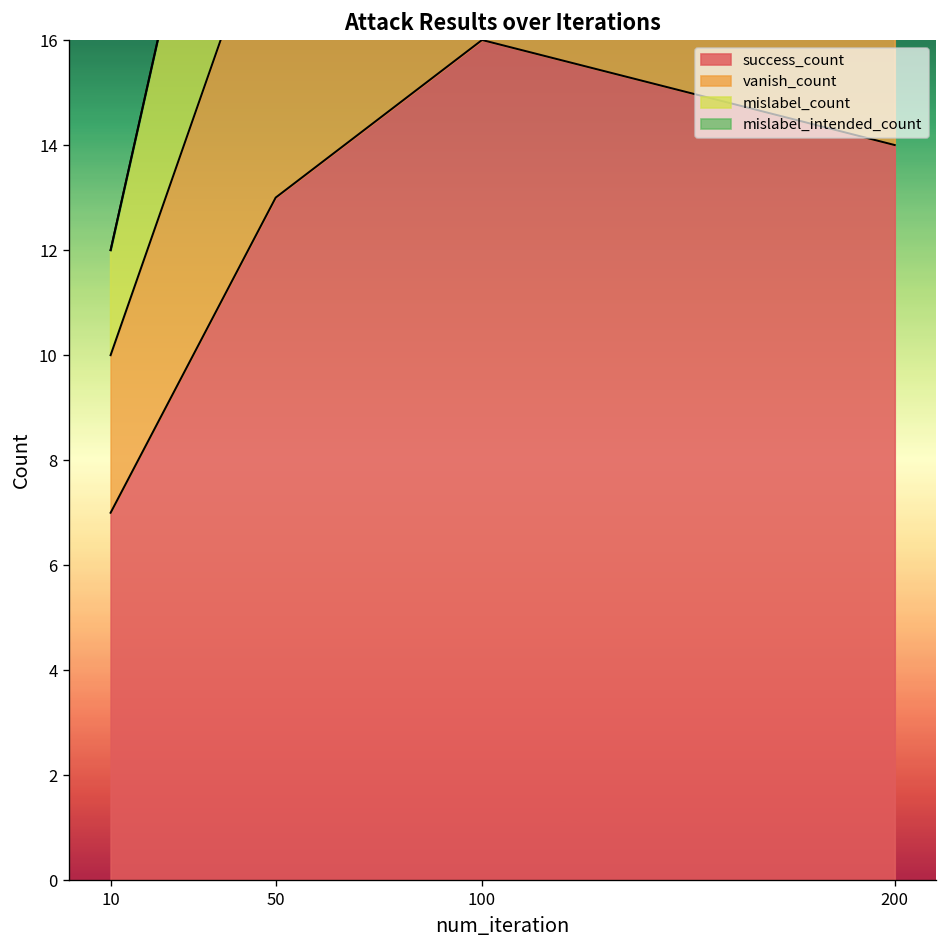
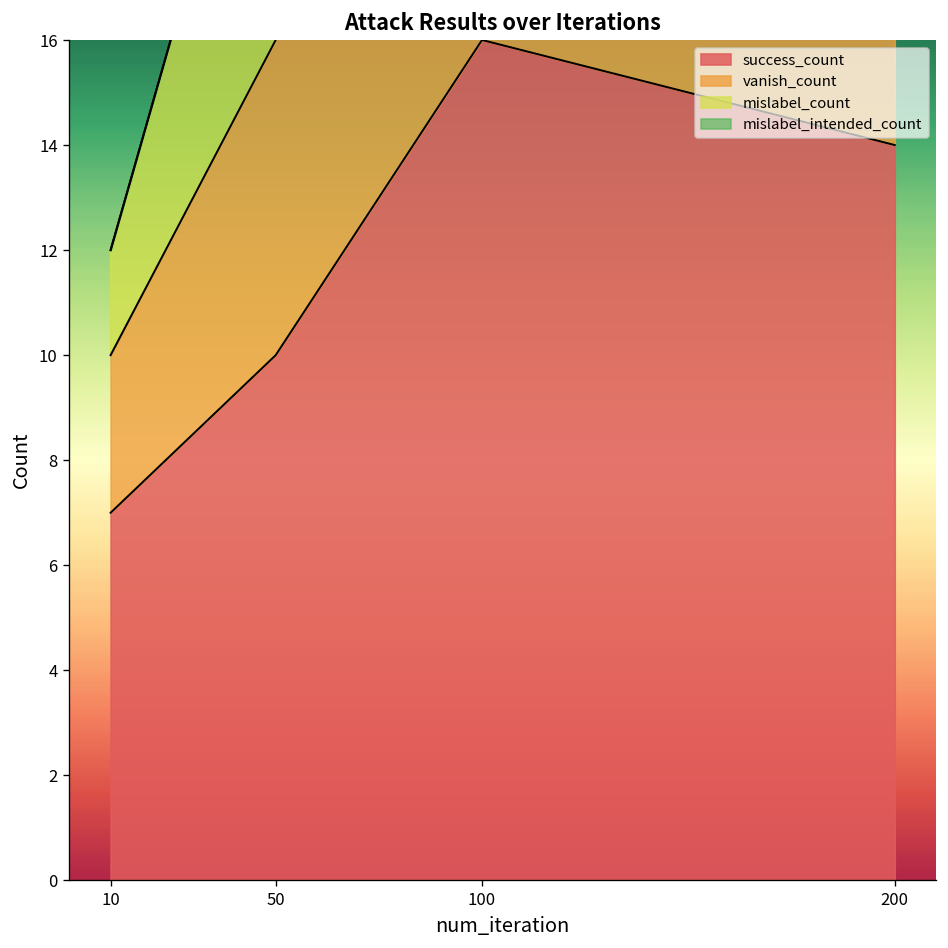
success_count, 50: 13 -> 10
